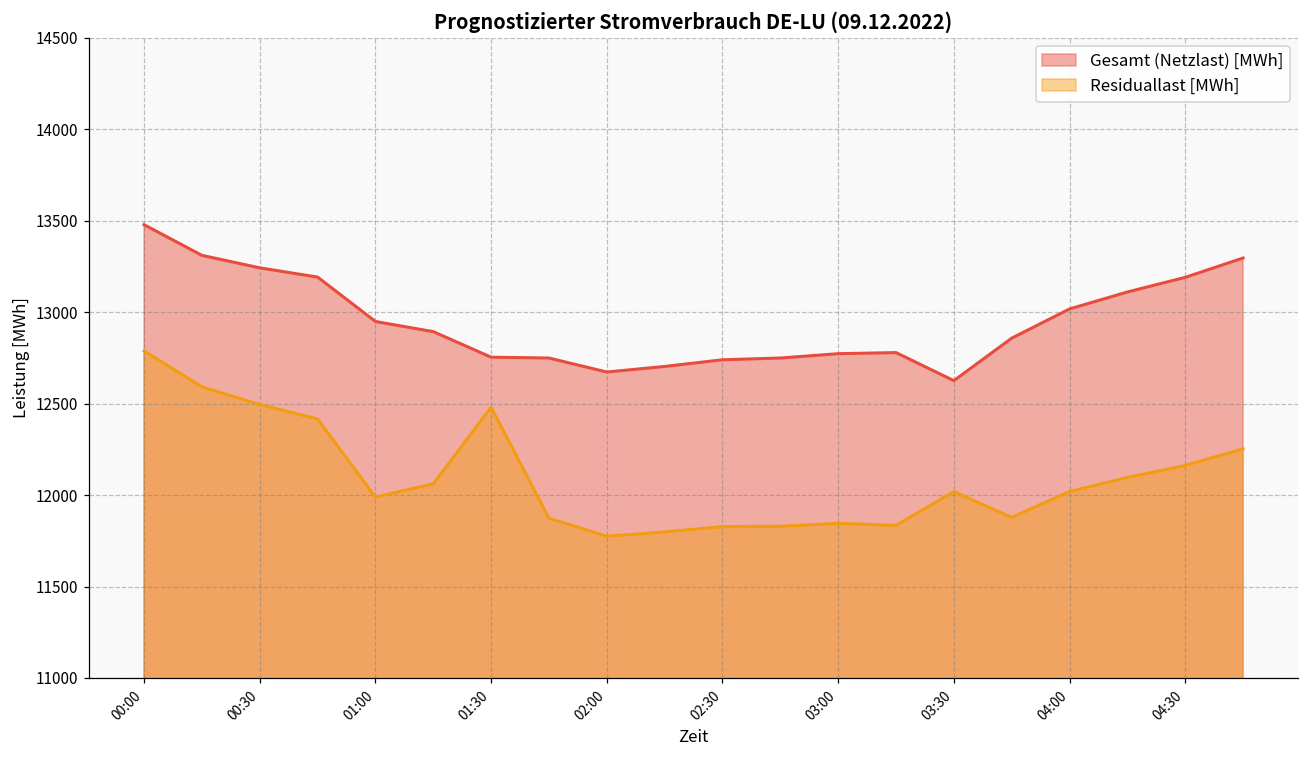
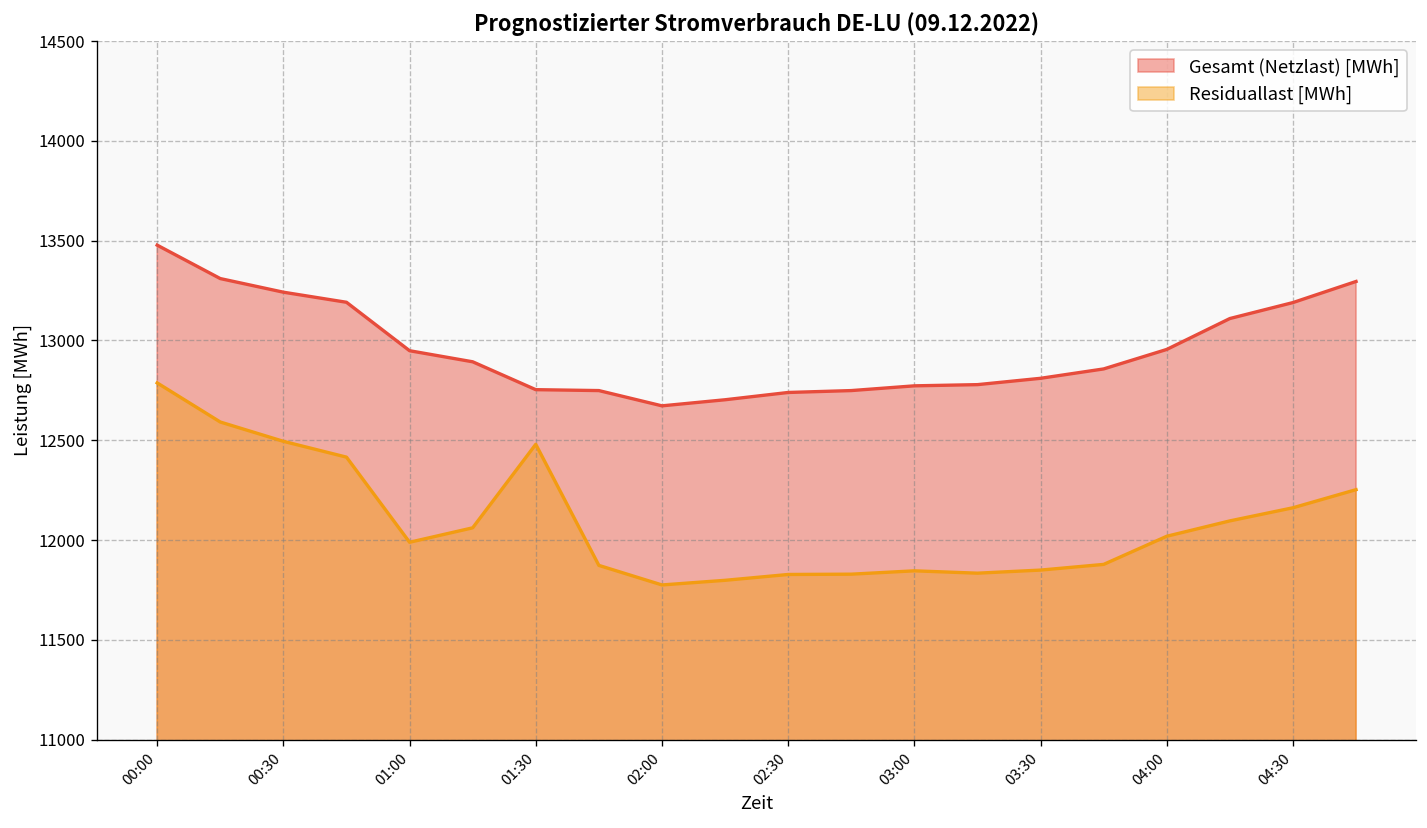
Gesamt (Netzlast) [MWh], 03:30: 12630 -> 12810
Residuallast [MWh], 03:30: 12020 -> 11850
Gesamt (Netzlast) [MWh], 04:00: 13020 -> 12960
